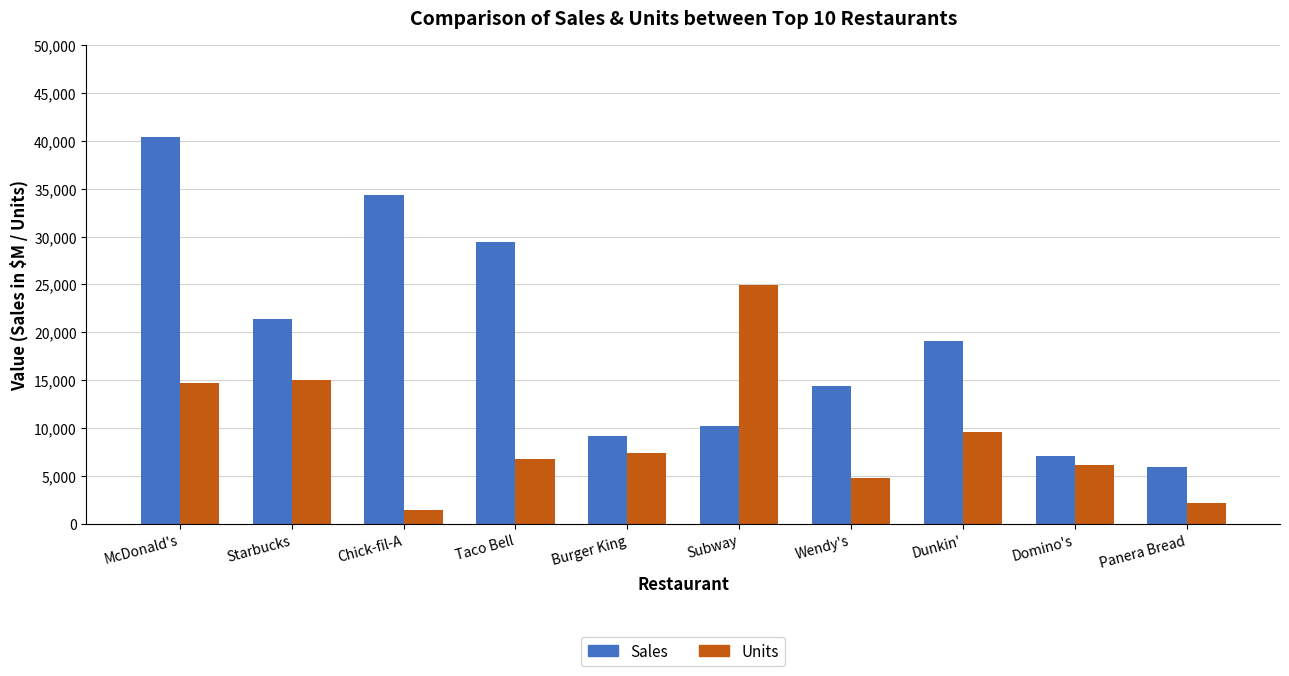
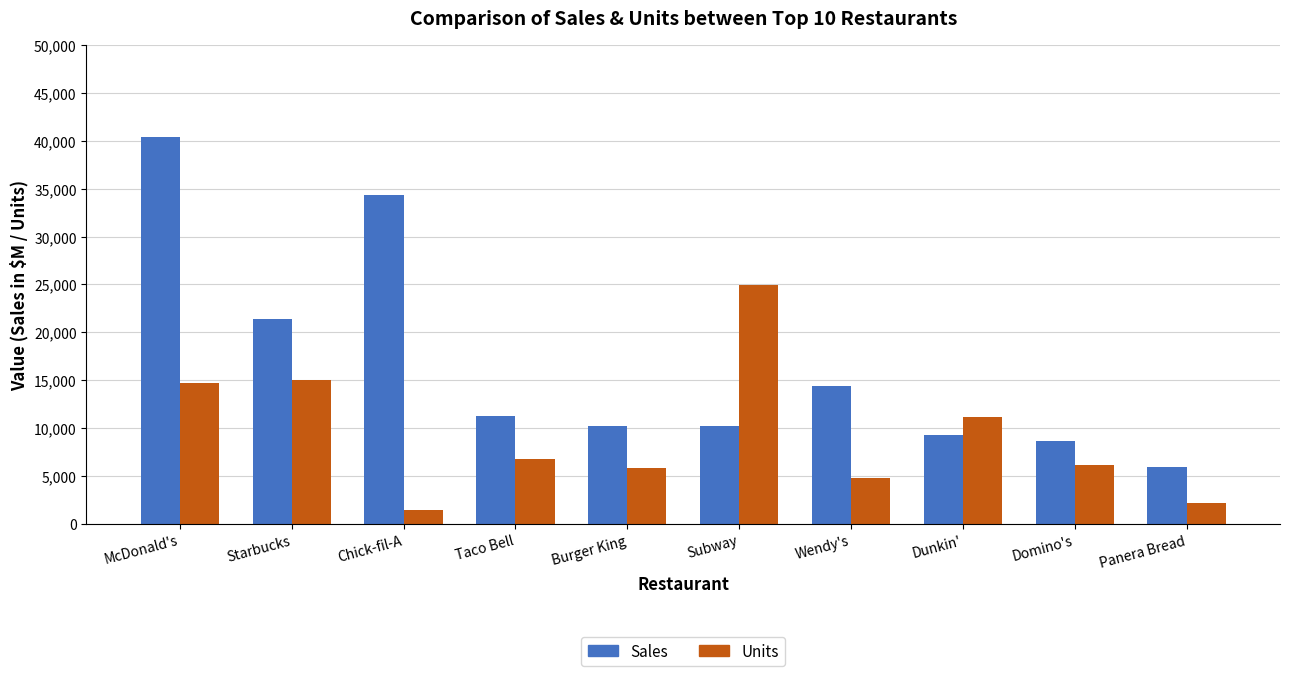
Sales, Taco Bell: 29,000 -> 11,000
Sales, Burger King: 9,000 -> 10,000
Units, Burger King: 7,000 -> 6,000
Sales, Dunkin': 19,000 -> 9,000
Units, Dunkin': 10,000 -> 11,000
Sales, Domino's: 7,000 -> 9,000
